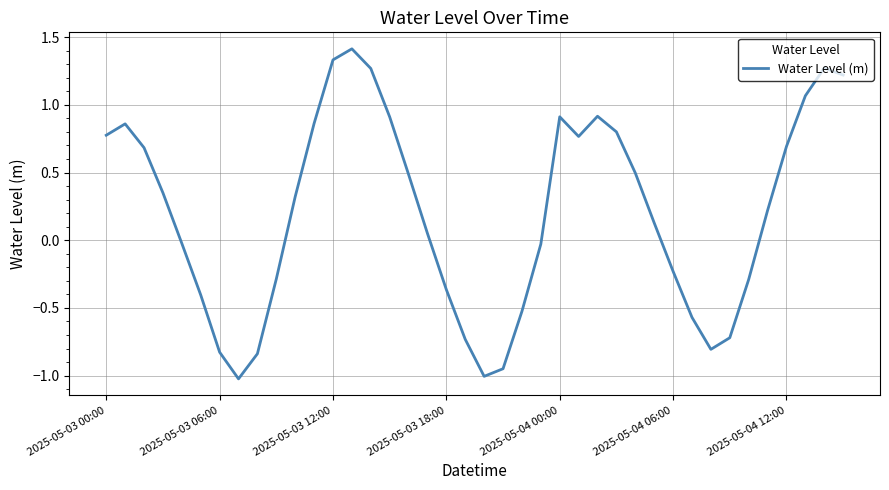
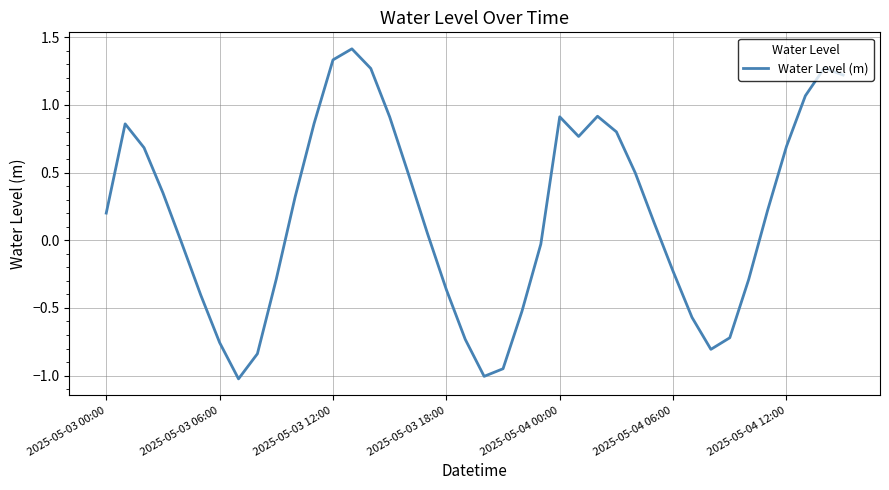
2025-05-03 00:00: 0.78 -> 0.20
2025-05-03 06:00: -0.83 -> -0.76
